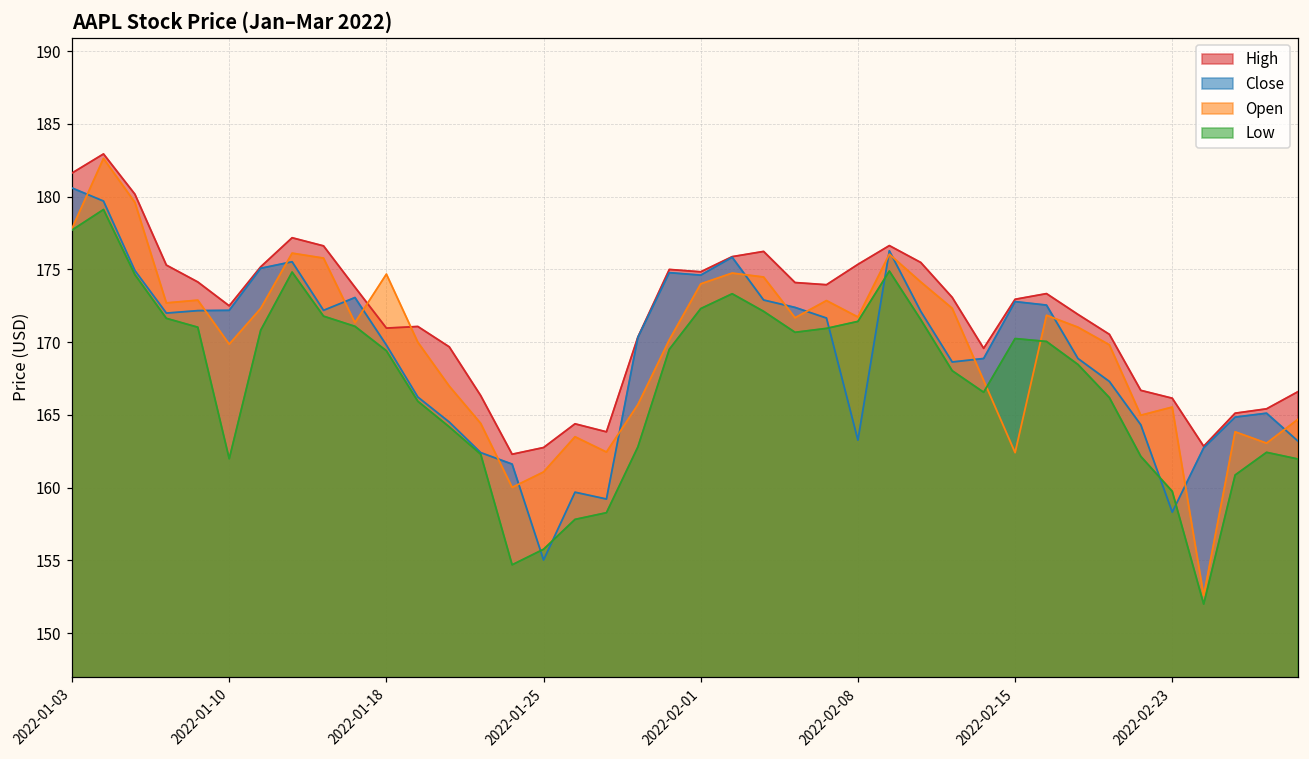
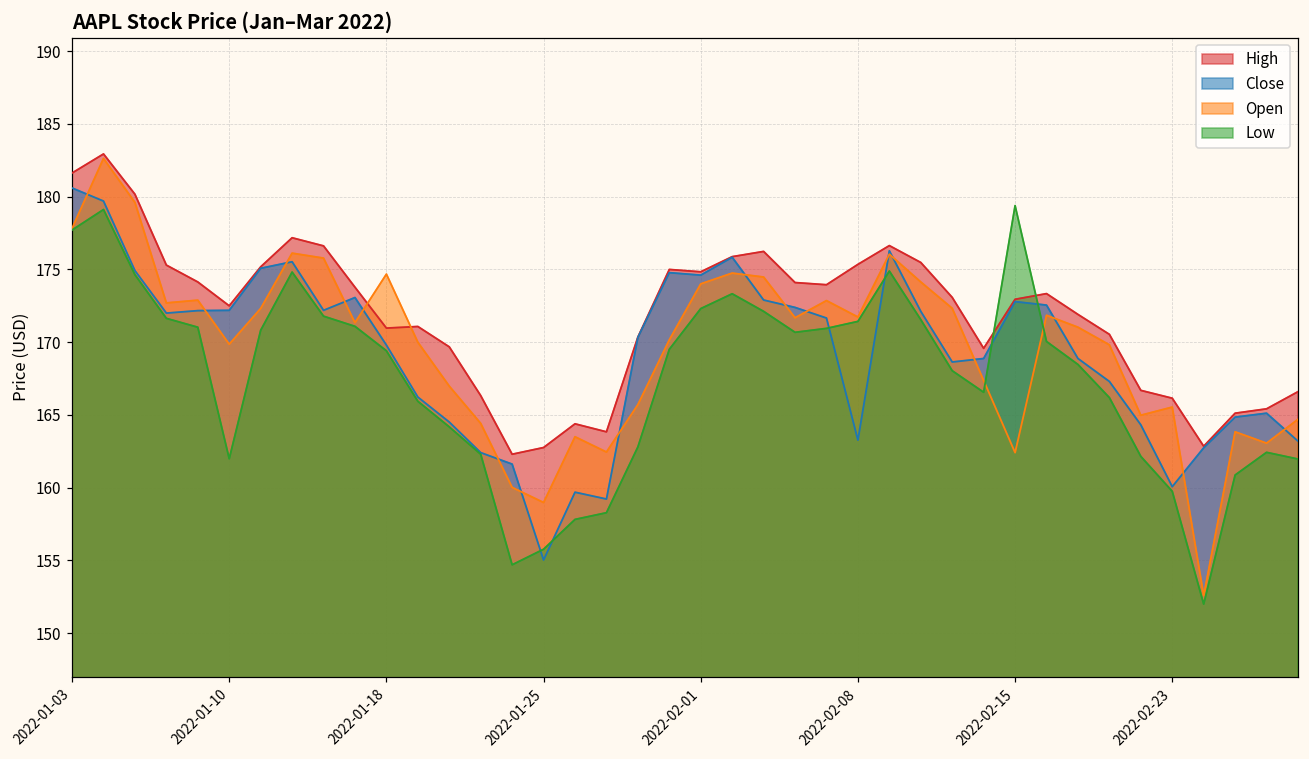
Open, 2022-01-25: 161.1 -> 159.0
Low, 2022-02-15: 170.3 -> 179.4
Close, 2022-02-23: 158.3 -> 160.1
